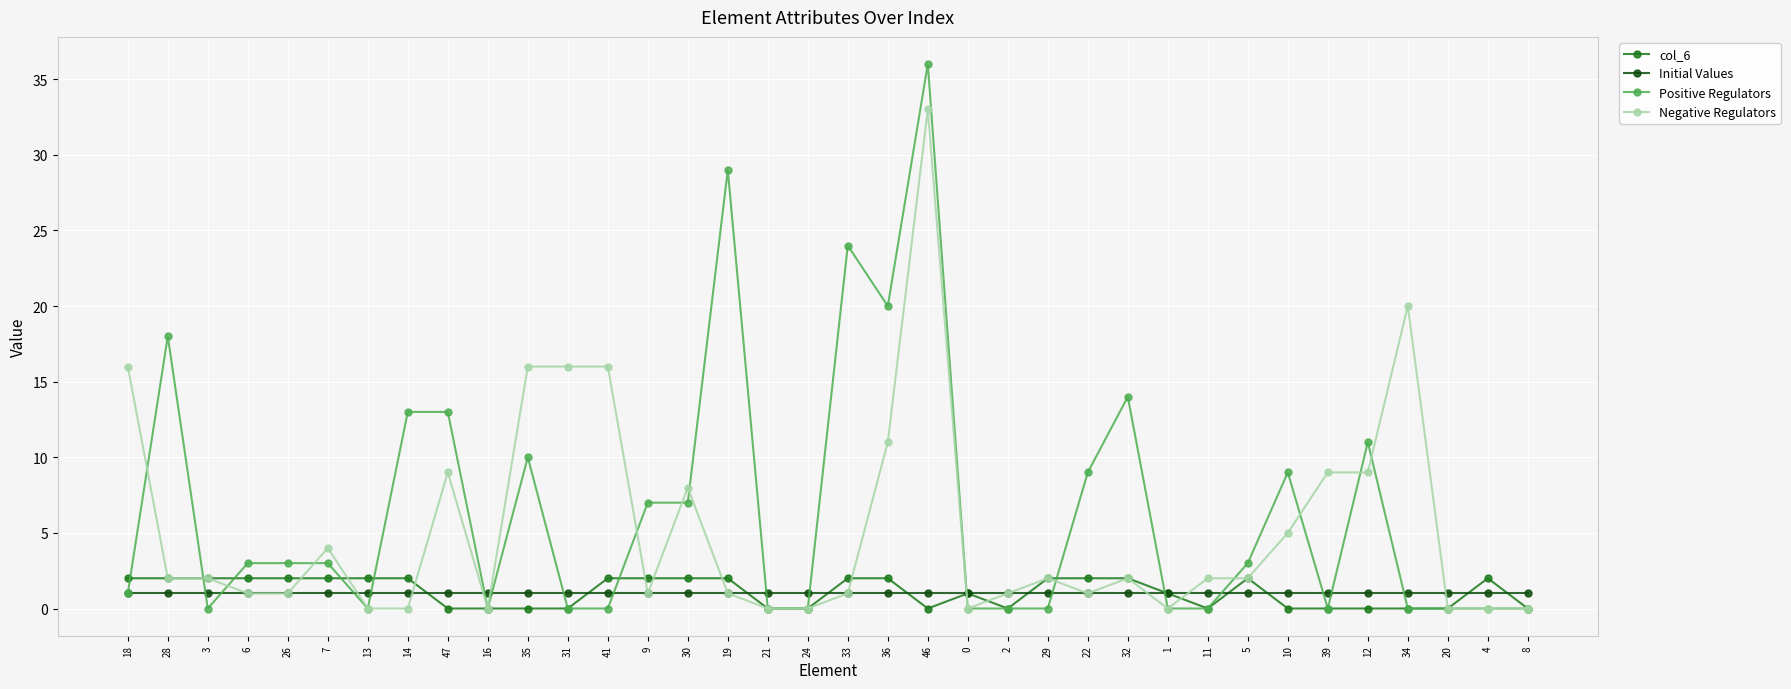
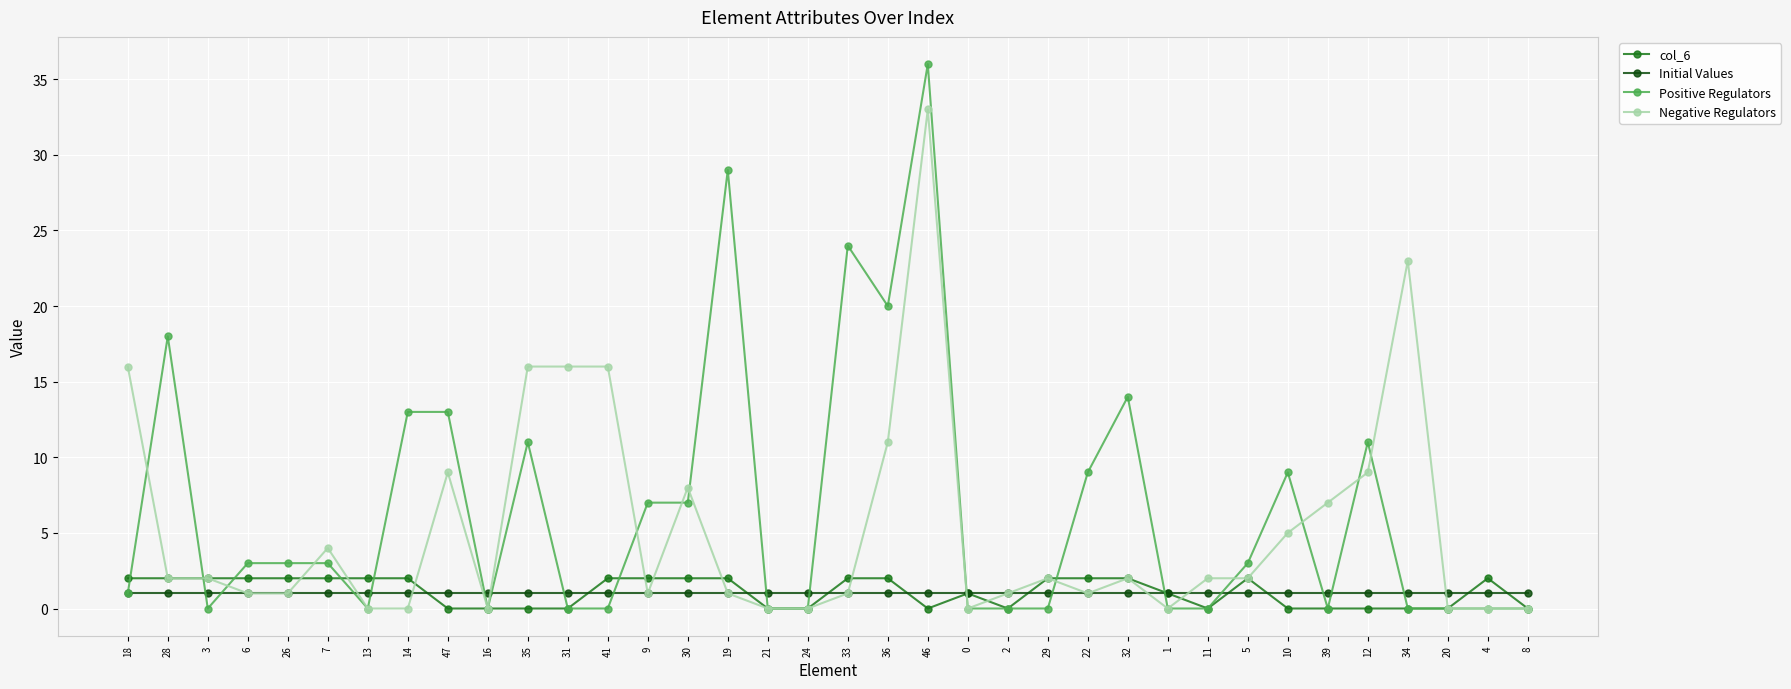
Positive Regulators, 35: 10 -> 11
Negative Regulators, 39: 9 -> 7
Negative Regulators, 34: 20 -> 23
